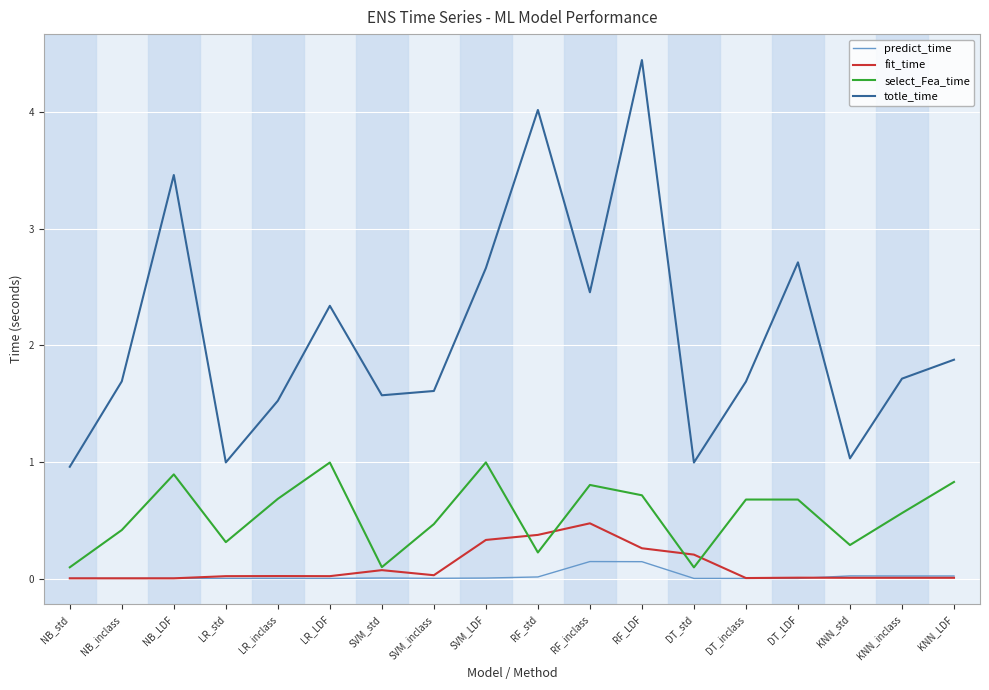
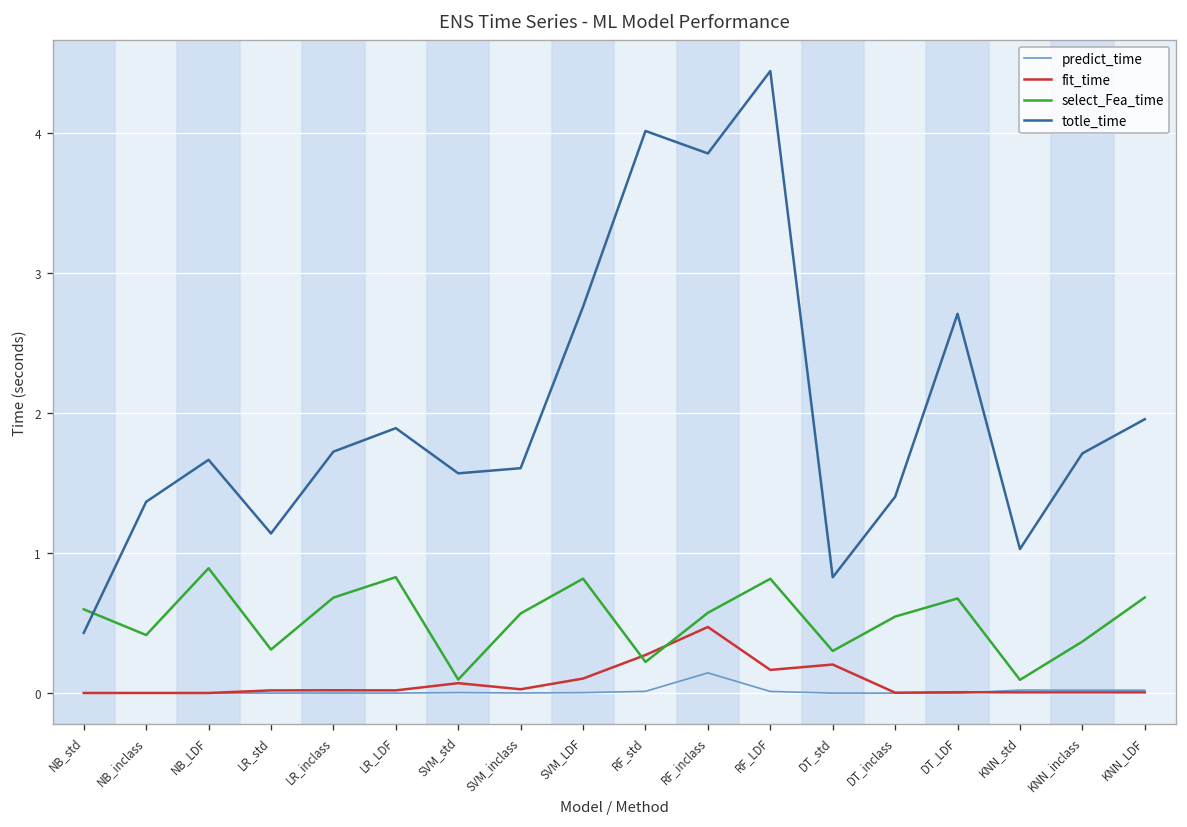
select_Fea_time, NB_std: 0.10 -> 0.60
totle_time, NB_std: 0.96 -> 0.43
totle_time, NB_inclass: 1.69 -> 1.37
totle_time, NB_LDF: 3.46 -> 1.67
totle_time, LR_std: 1.00 -> 1.14
totle_time, LR_inclass: 1.52 -> 1.73
select_Fea_time, LR_LDF: 0.99 -> 0.83
totle_time, LR_LDF: 2.34 -> 1.89
select_Fea_time, SVM_inclass: 0.47 -> 0.57
fit_time, SVM_LDF: 0.33 -> 0.10
select_Fea_time, SVM_LDF: 1.00 -> 0.82
totle_time, SVM_LDF: 2.66 -> 2.76
fit_time, RF_std: 0.37 -> 0.27
select_Fea_time, RF_inclass: 0.80 -> 0.57
totle_time, RF_inclass: 2.45 -> 3.86
predict_time, RF_LDF: 0.14 -> 0.01
fit_time, RF_LDF: 0.26 -> 0.17
select_Fea_time, RF_LDF: 0.71 -> 0.82
select_Fea_time, DT_std: 0.10 -> 0.30
totle_time, DT_std: 0.99 -> 0.83
select_Fea_time, DT_inclass: 0.68 -> 0.55
totle_time, DT_inclass: 1.69 -> 1.40
select_Fea_time, KNN_std: 0.29 -> 0.10
select_Fea_time, KNN_inclass: 0.56 -> 0.37
select_Fea_time, KNN_LDF: 0.83 -> 0.68
totle_time, KNN_LDF: 1.88 -> 1.96
